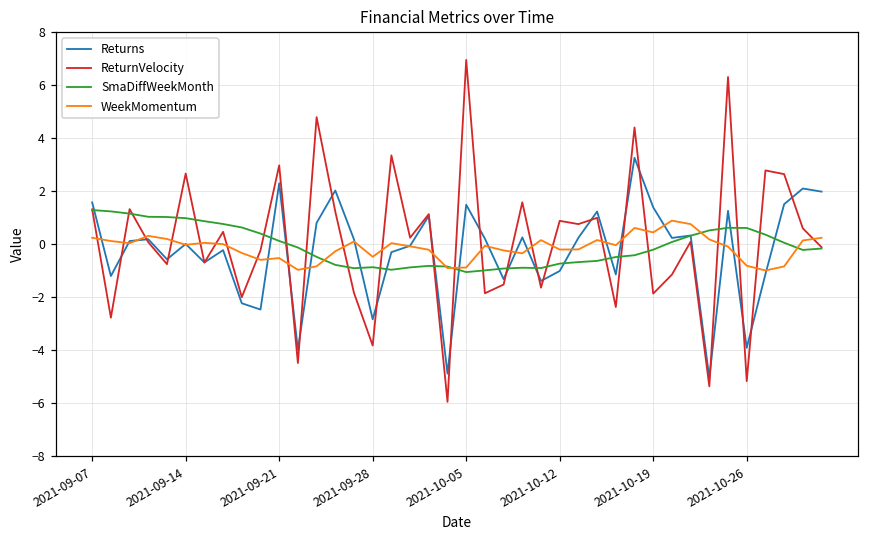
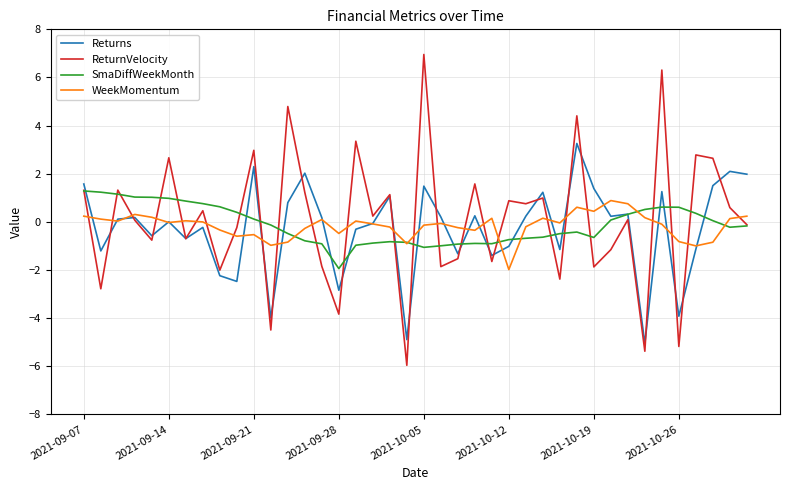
SmaDiffWeekMonth, 2021-09-28: -0.9 -> -1.9
WeekMomentum, 2021-10-05: -0.9 -> -0.1
WeekMomentum, 2021-10-12: -0.2 -> -2.0
SmaDiffWeekMonth, 2021-10-19: -0.2 -> -0.6
